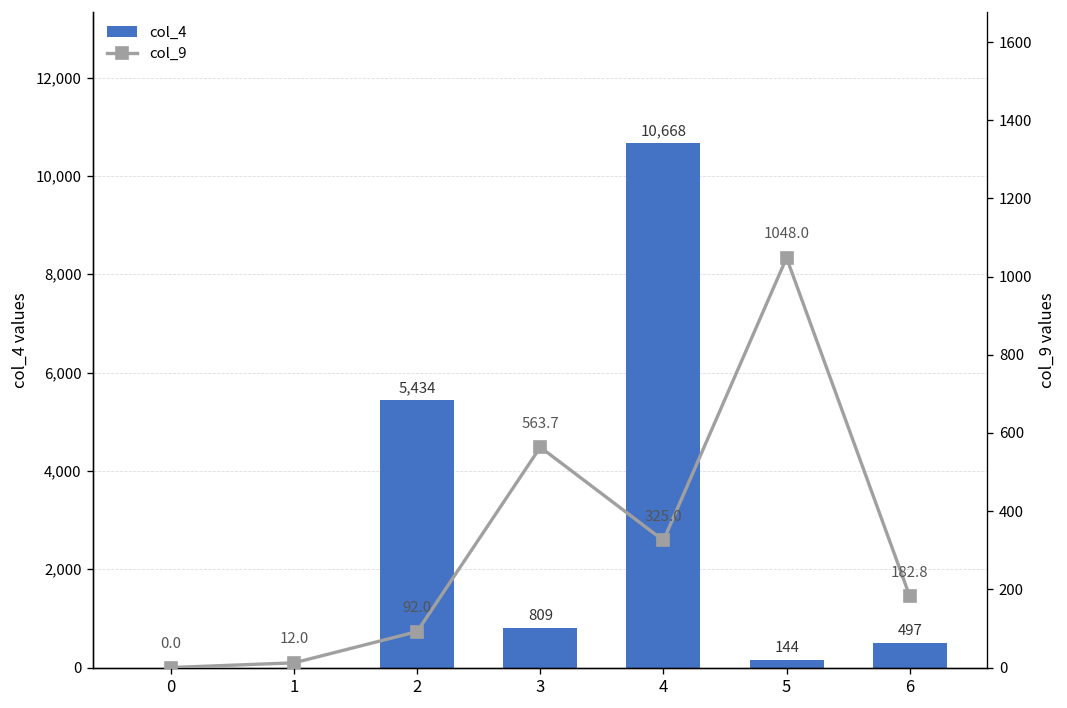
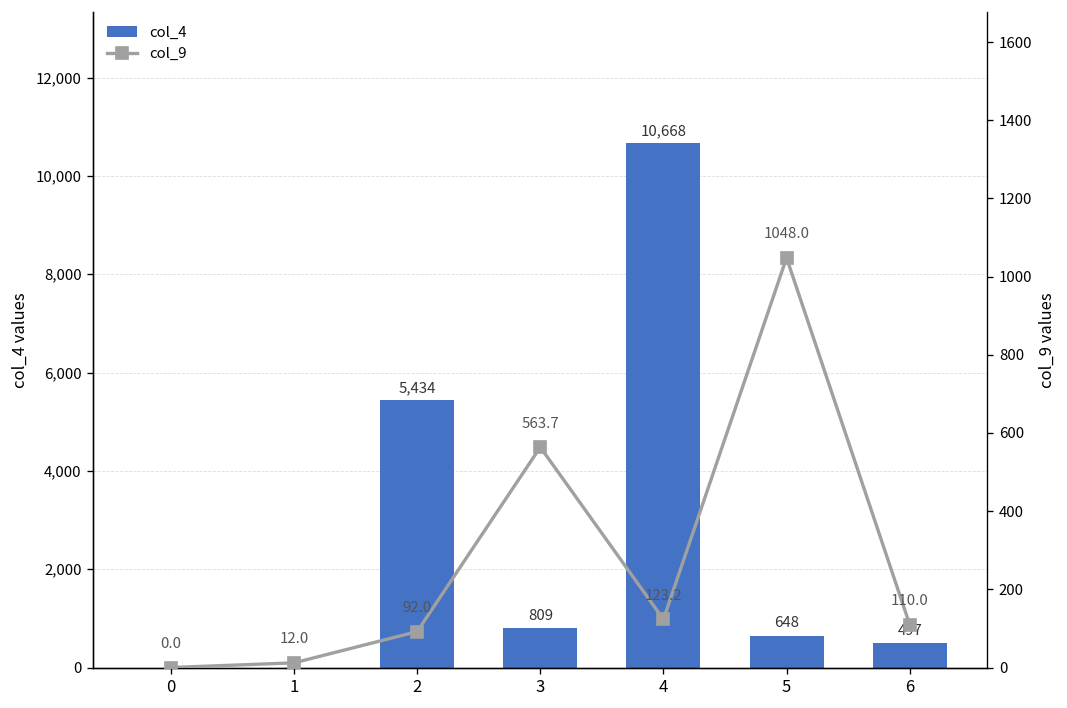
col_4, 5: 144 -> 648
col_9, 4: 325.0 -> 123.2
col_9, 6: 182.8 -> 110.0
